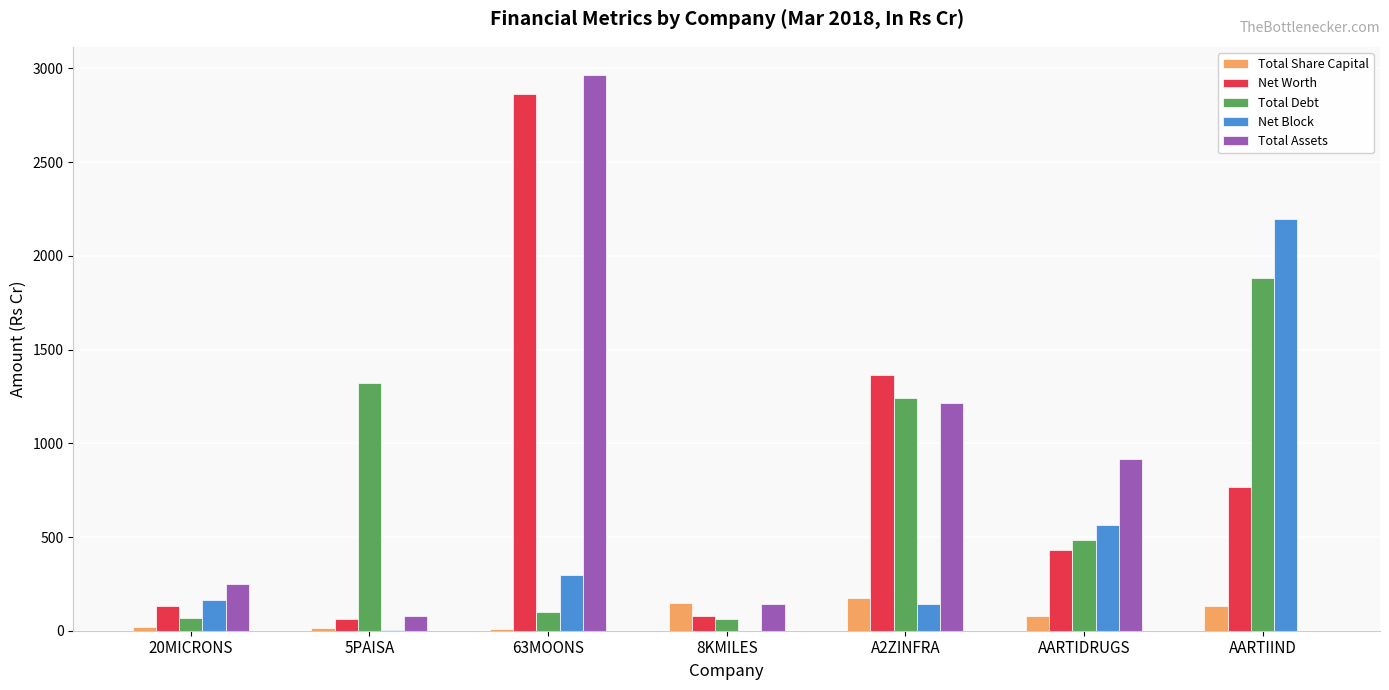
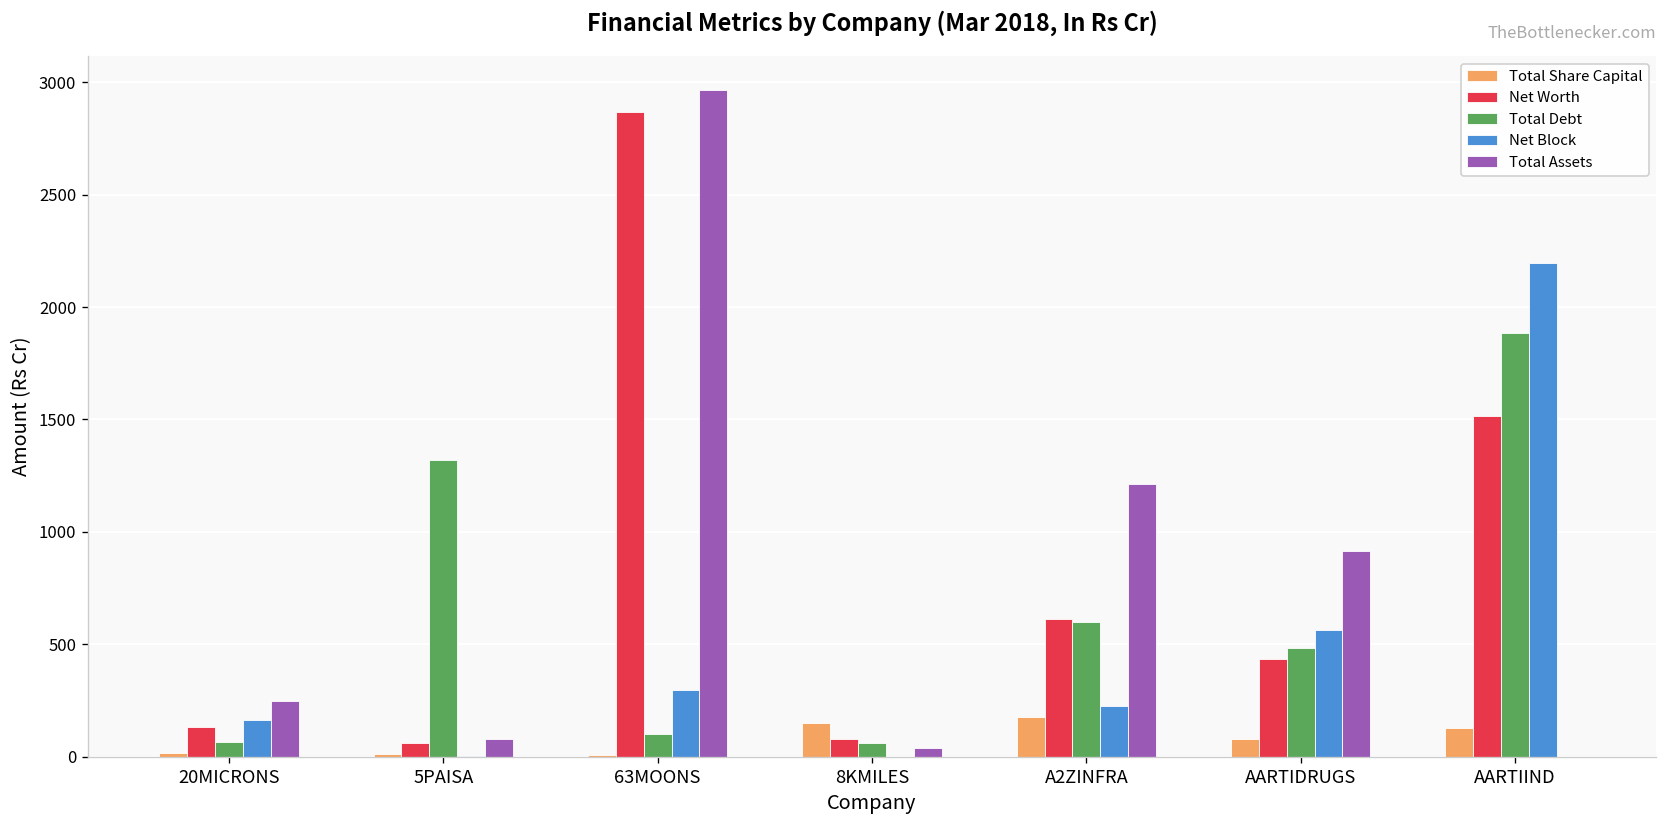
Total Assets, 8KMILES: 140 -> 40
Net Worth, A2ZINFRA: 1370 -> 610
Total Debt, A2ZINFRA: 1240 -> 600
Net Block, A2ZINFRA: 140 -> 230
Net Worth, AARTIIND: 770 -> 1520
